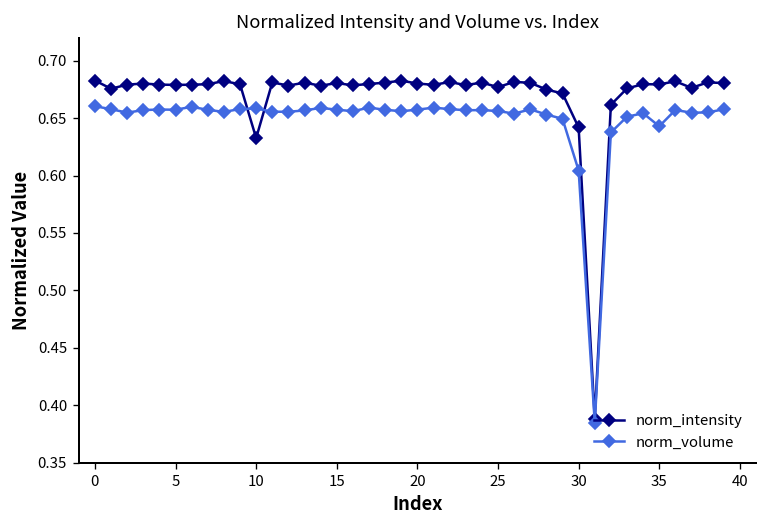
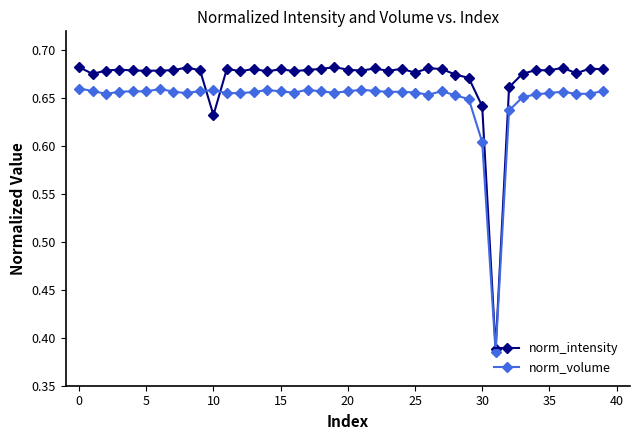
norm_volume, 35: 0.64 -> 0.66
